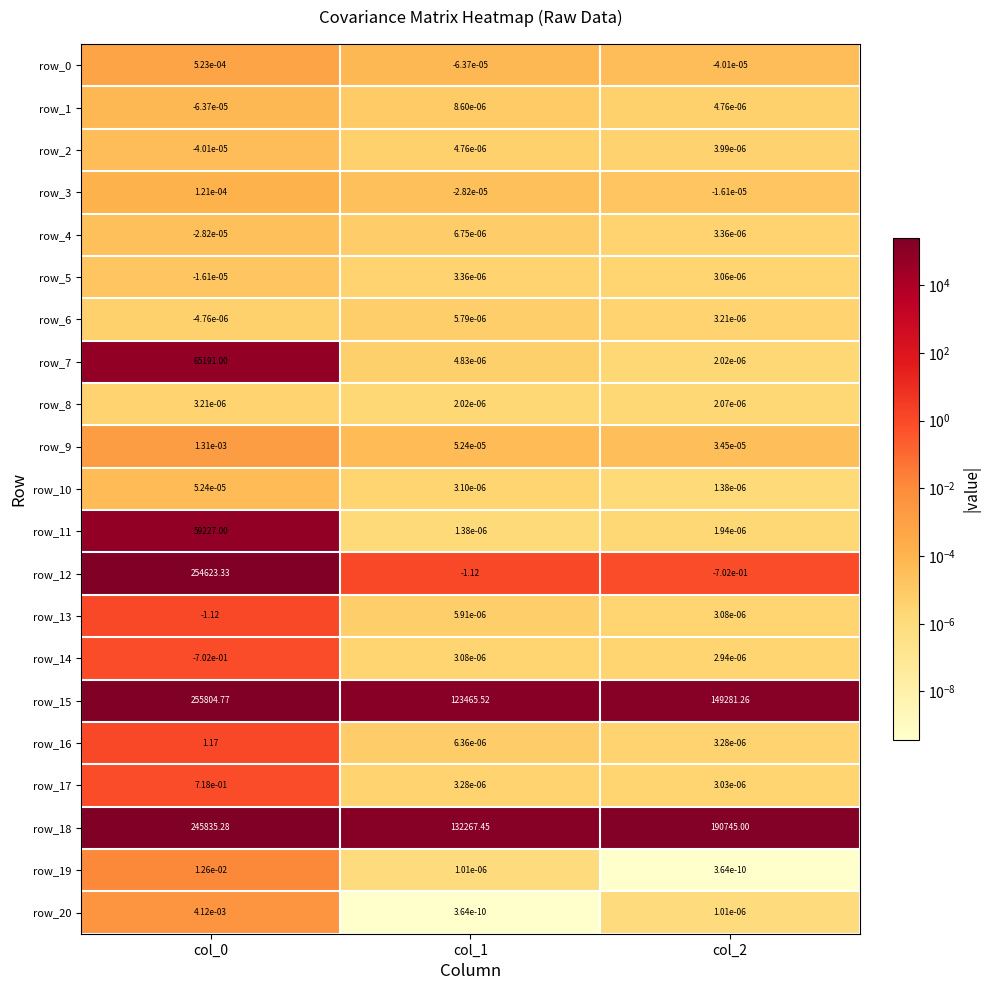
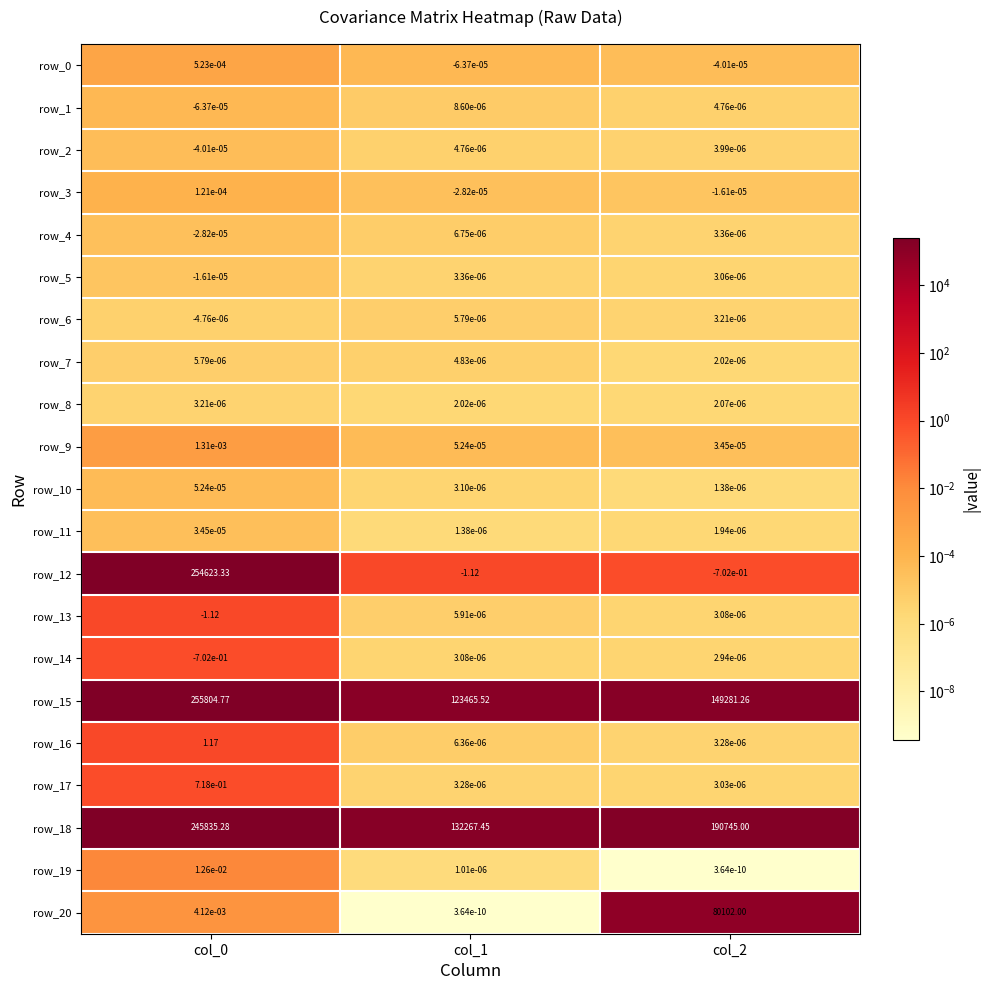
row_7, col_0: 65191.00 -> 5.79e-06
row_11, col_0: 59227.00 -> 3.45e-05
row_20, col_2: 1.01e-06 -> 80102.00
